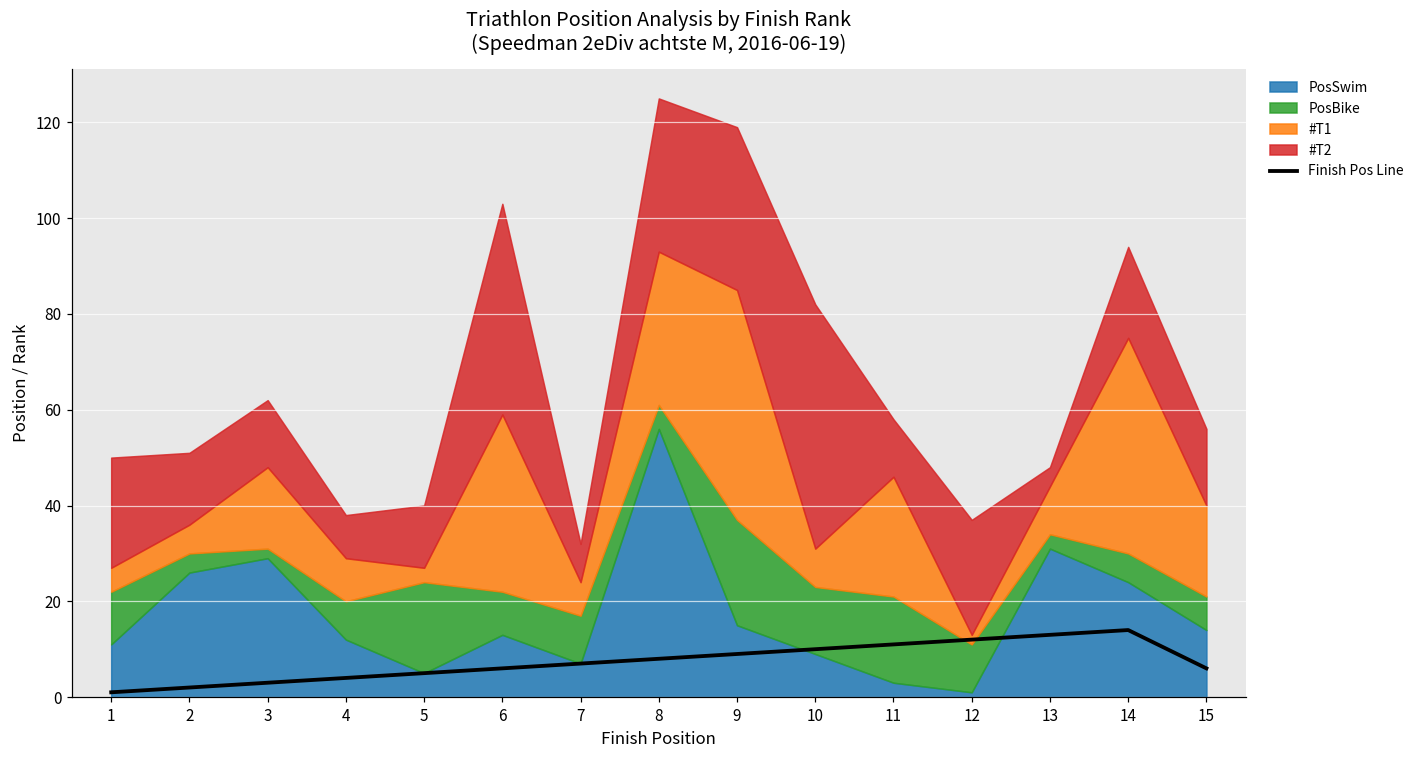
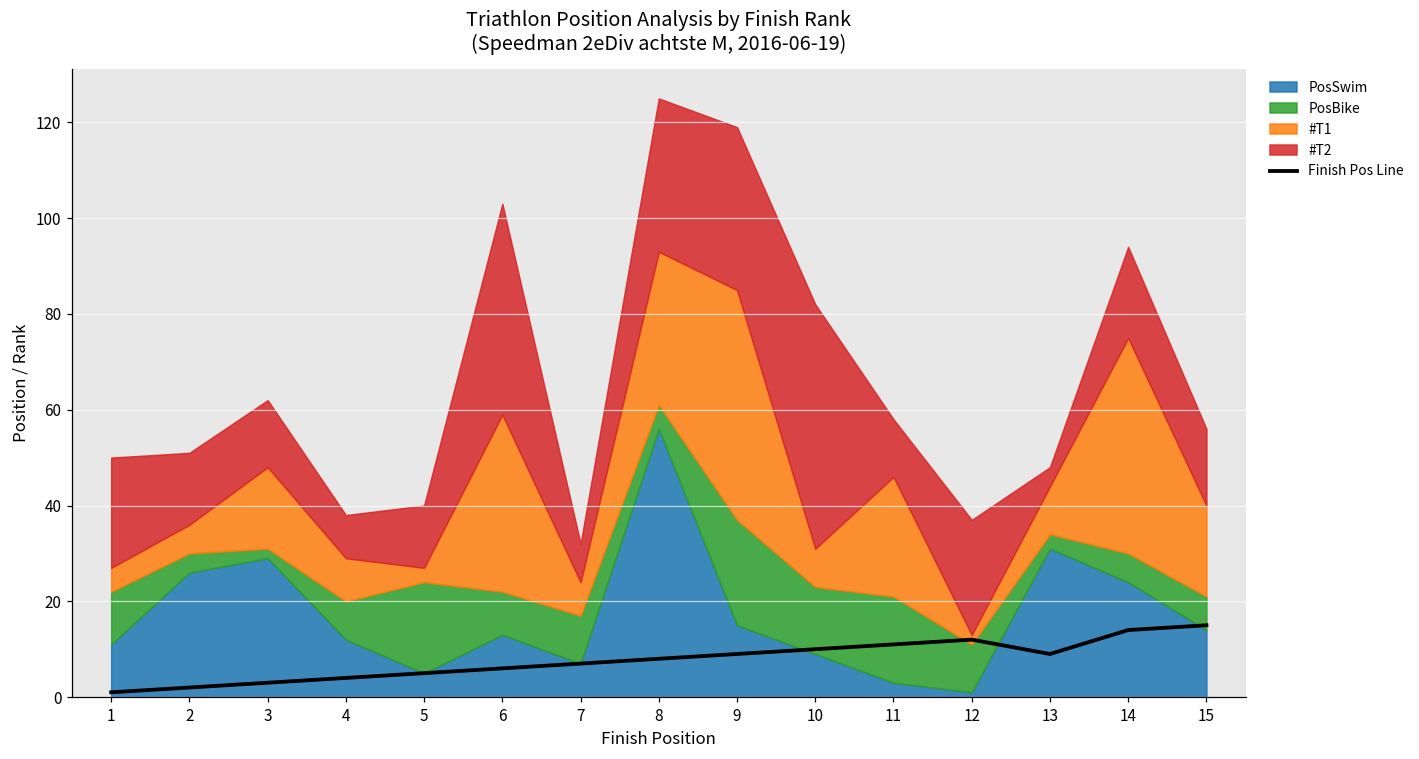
Finish Pos Line, 13: 13 -> 9
Finish Pos Line, 15: 6 -> 15
